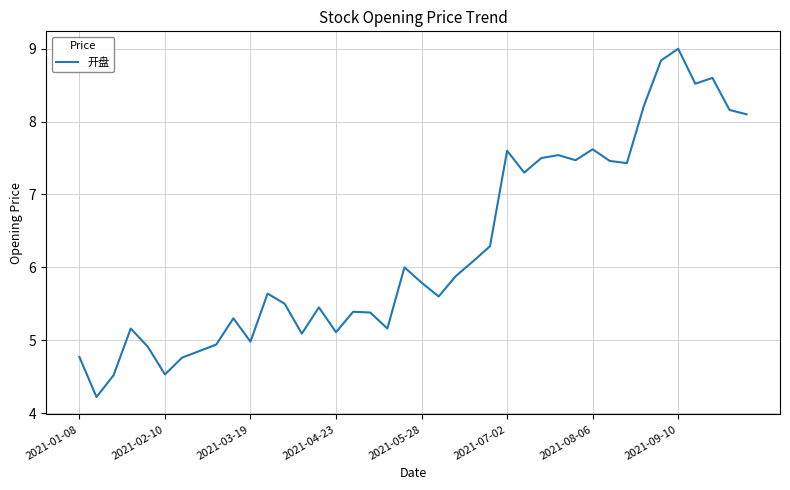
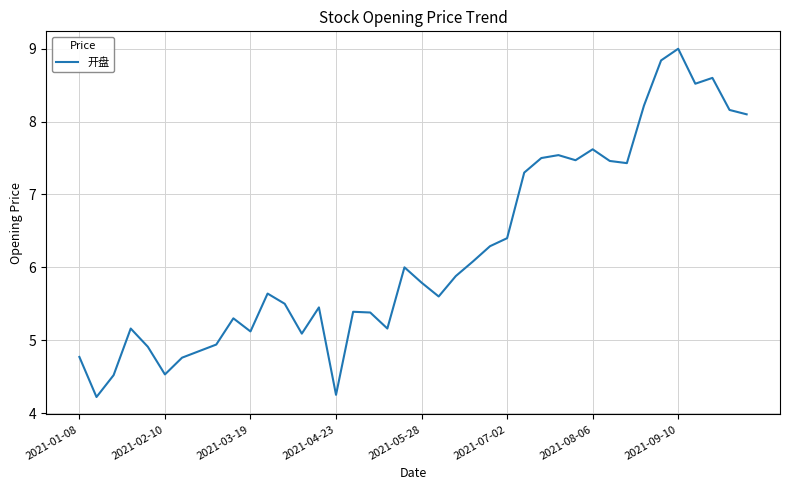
2021-03-19: 5.0 -> 5.1
2021-04-23: 5.1 -> 4.3
2021-07-02: 7.6 -> 6.4
